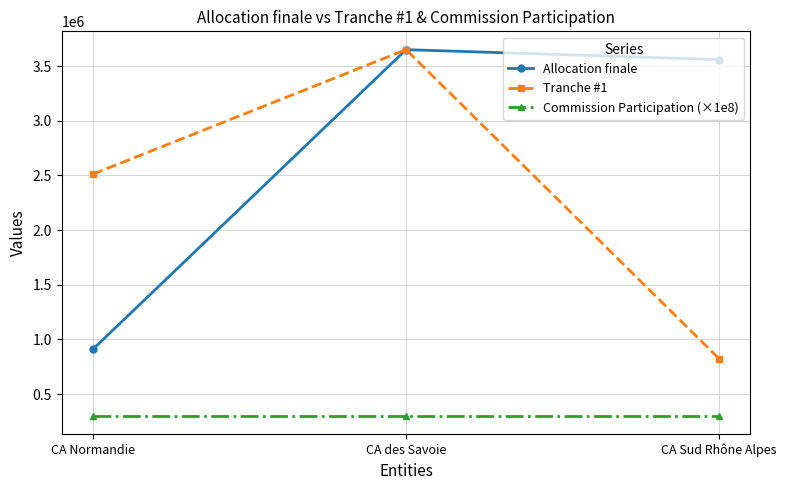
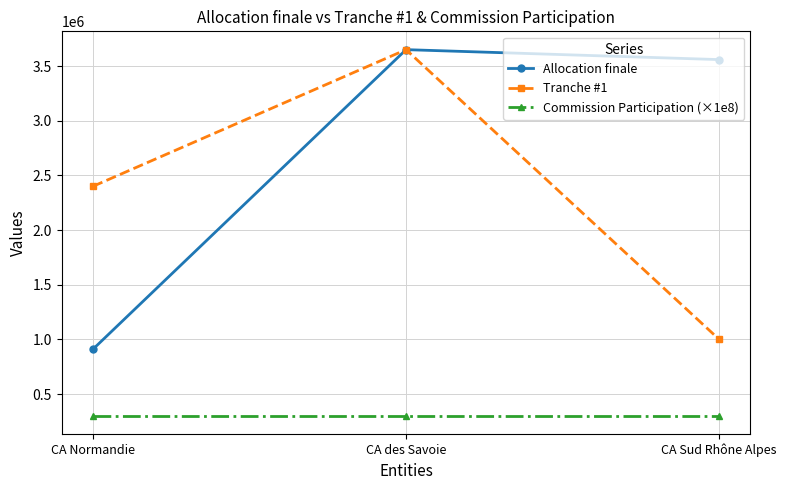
Tranche #1, CA Normandie: 2510000 -> 2400000
Tranche #1, CA Sud Rhône Alpes: 820000 -> 1000000
